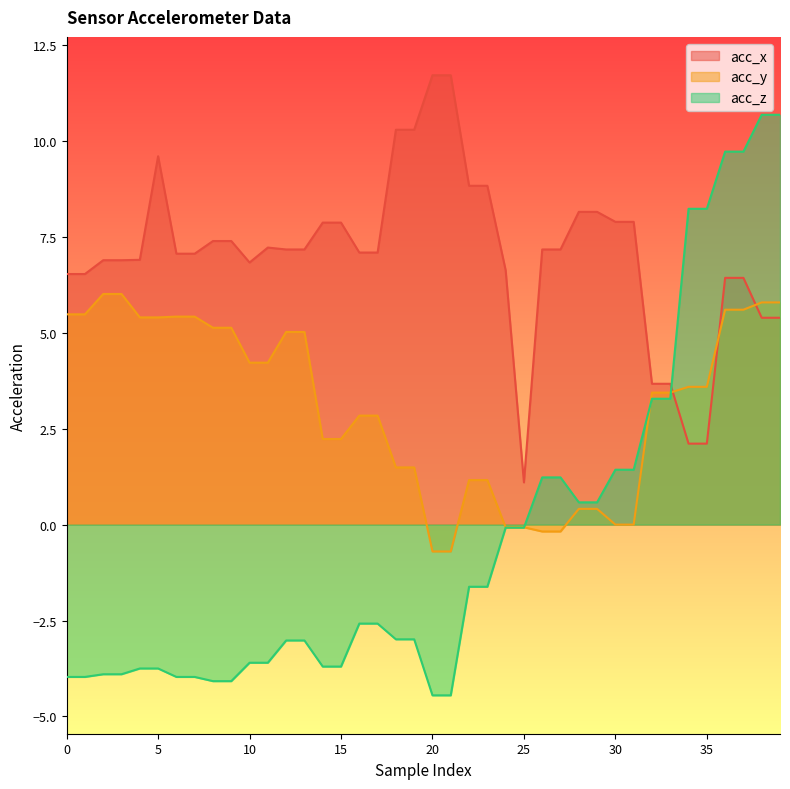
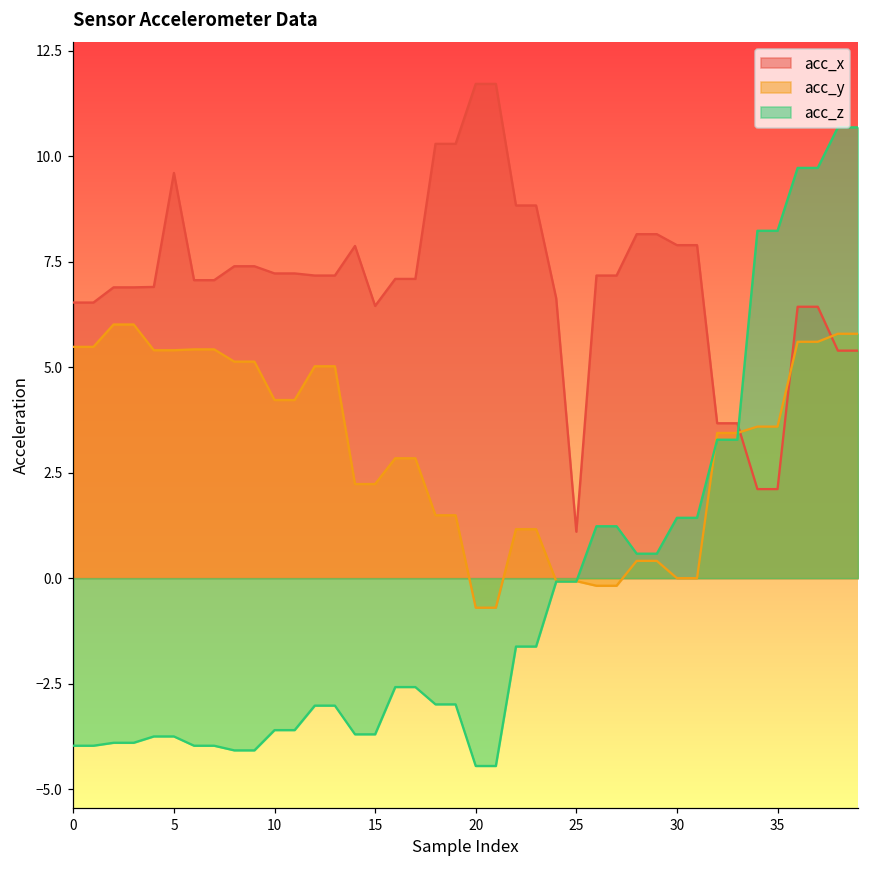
acc_x, 10: 6.8 -> 7.2
acc_x, 15: 7.9 -> 6.5
